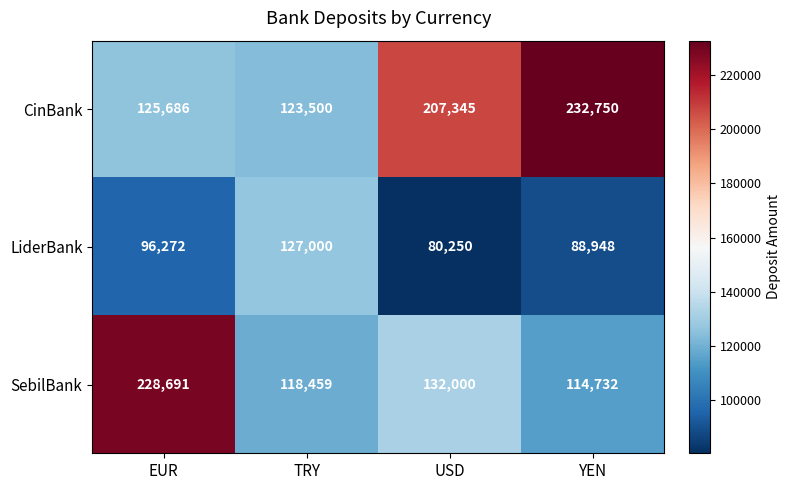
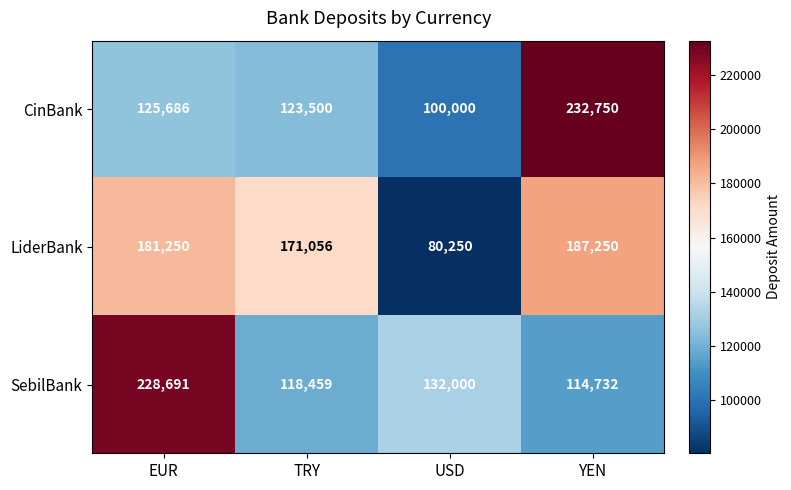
CinBank, USD: 207,345 -> 100,000
LiderBank, EUR: 96,272 -> 181,250
LiderBank, TRY: 127,000 -> 171,056
LiderBank, YEN: 88,948 -> 187,250
